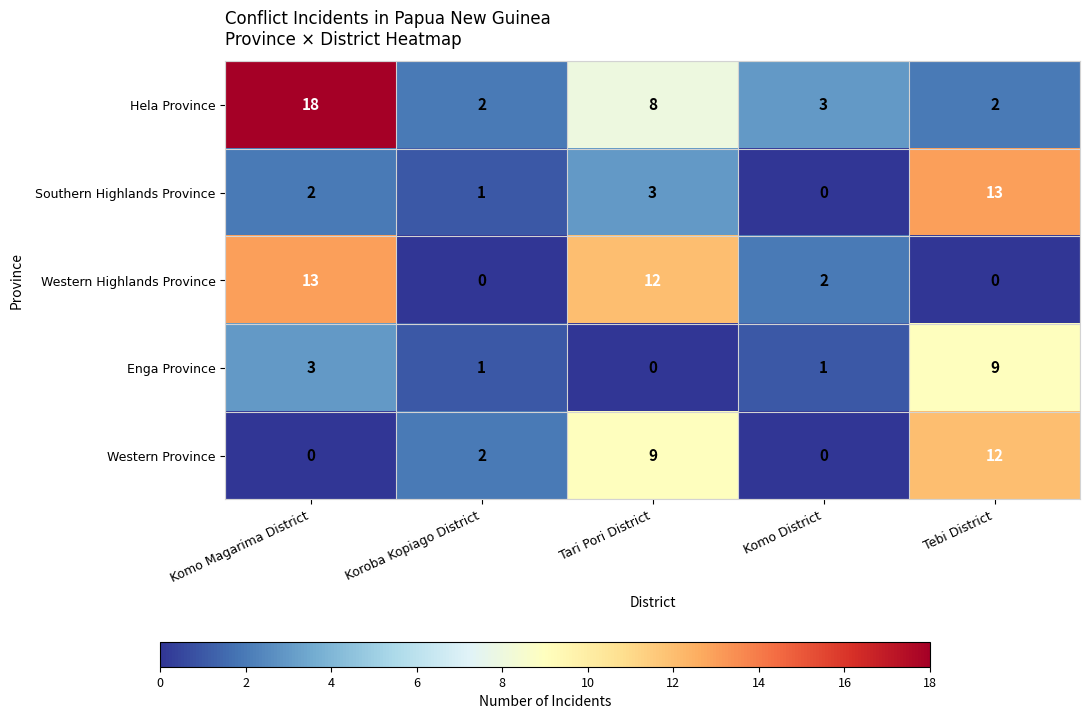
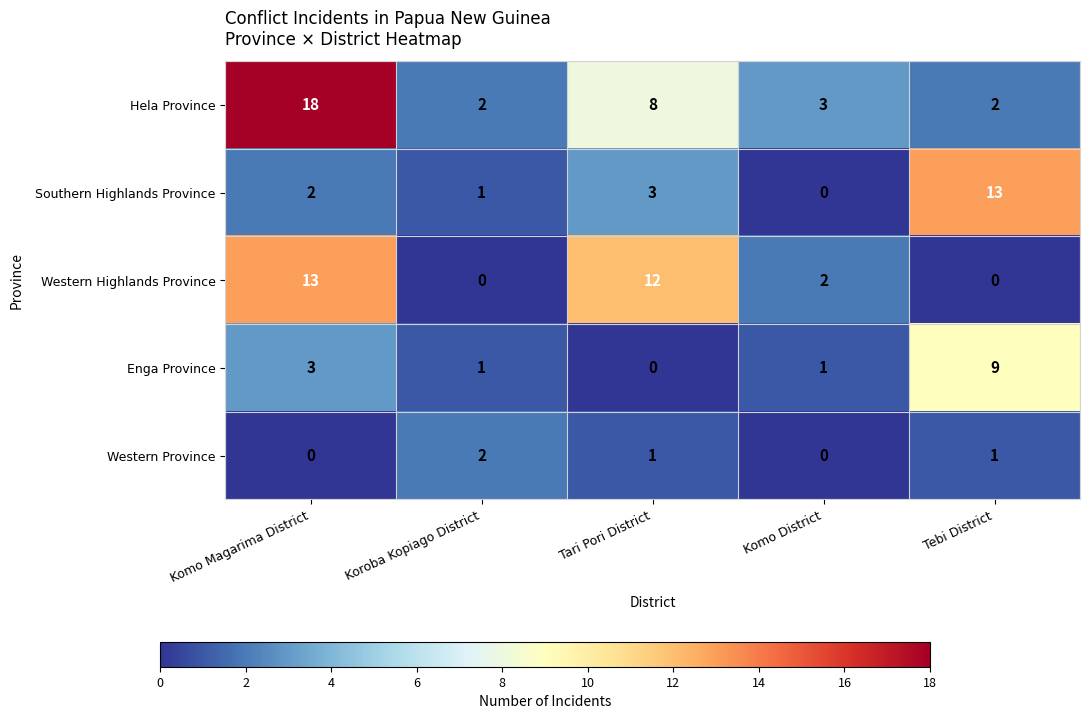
Western Province, Tari Pori District: 9 -> 1
Western Province, Tebi District: 12 -> 1
